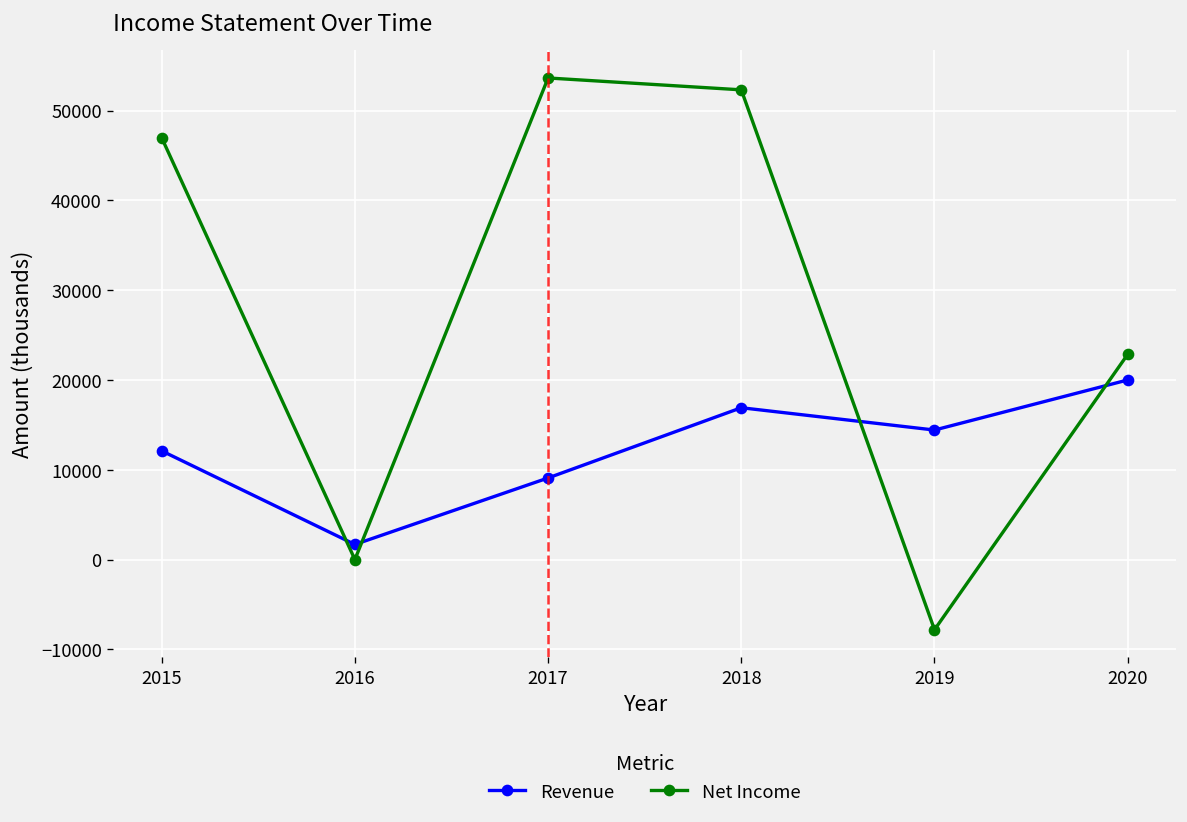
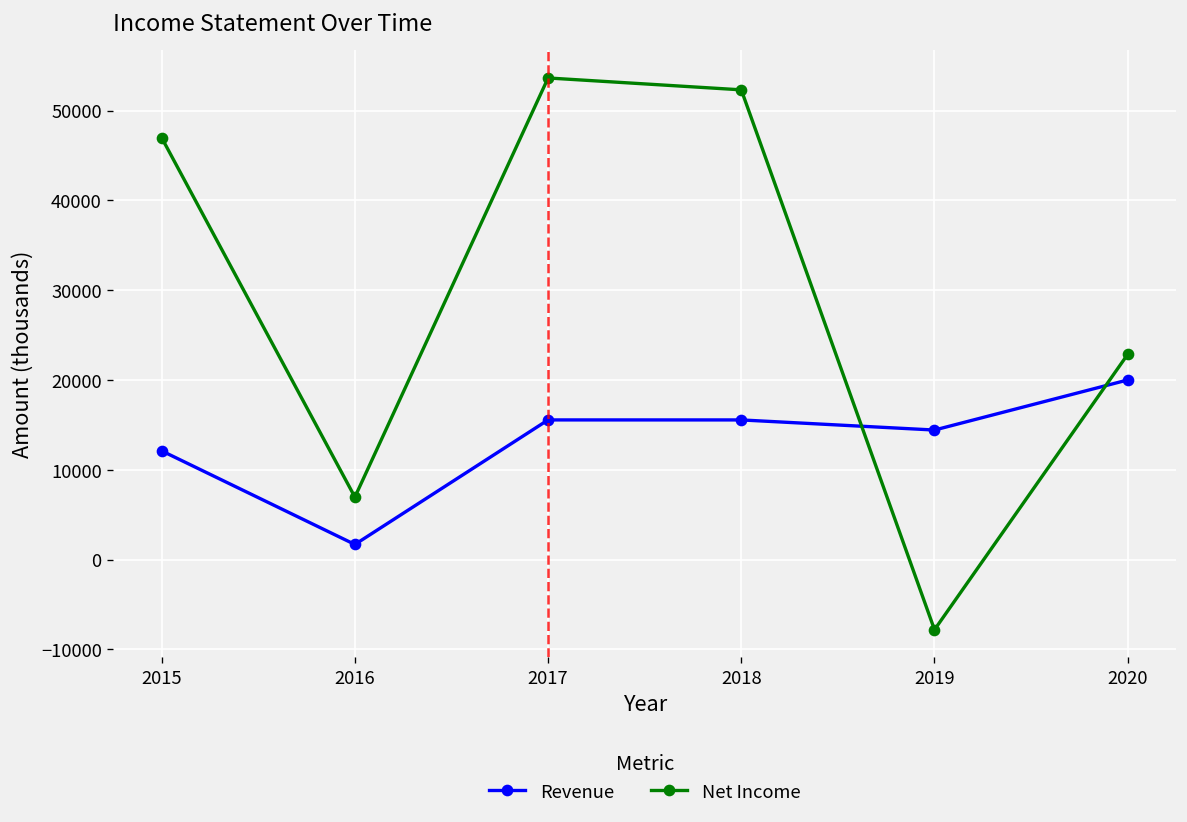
Net Income, 2016: 0 -> 7000
Revenue, 2017: 9000 -> 16000
Revenue, 2018: 17000 -> 16000
